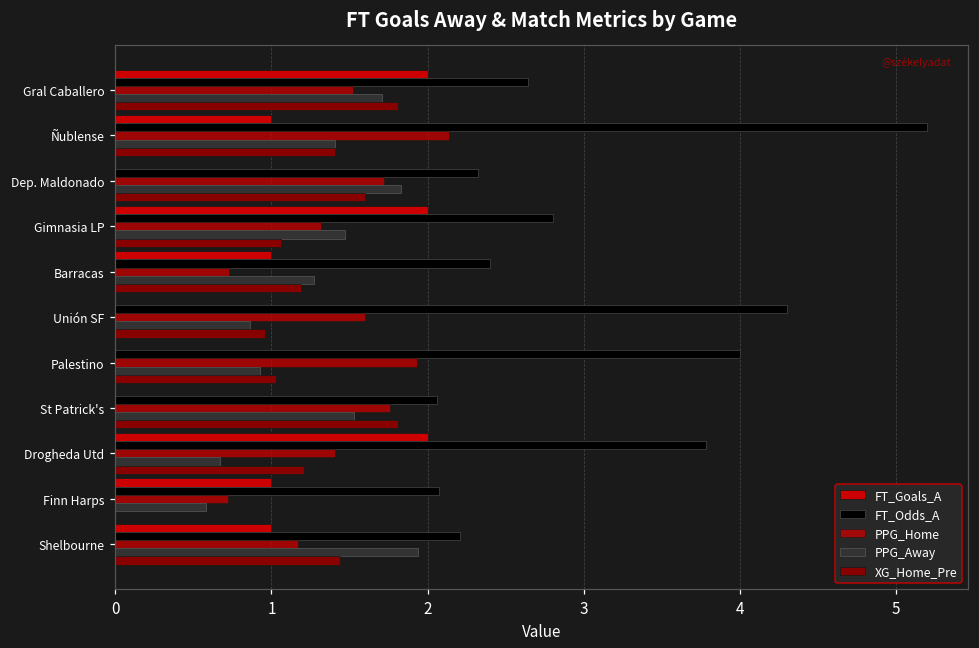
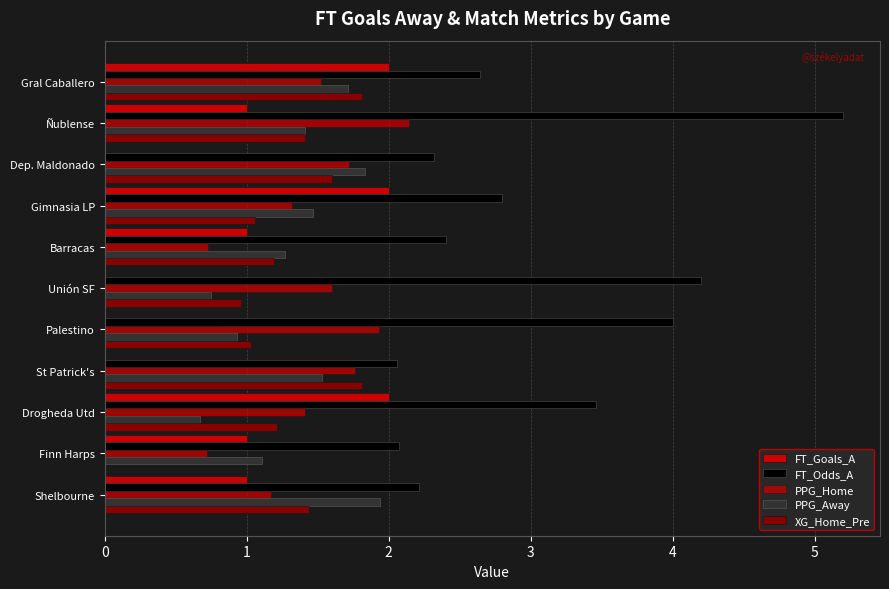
FT_Odds_A, Unión SF: 4.3 -> 4.2
PPG_Away, Unión SF: 0.86 -> 0.75
FT_Odds_A, Drogheda Utd: 3.78 -> 3.46
PPG_Away, Finn Harps: 0.58 -> 1.11
